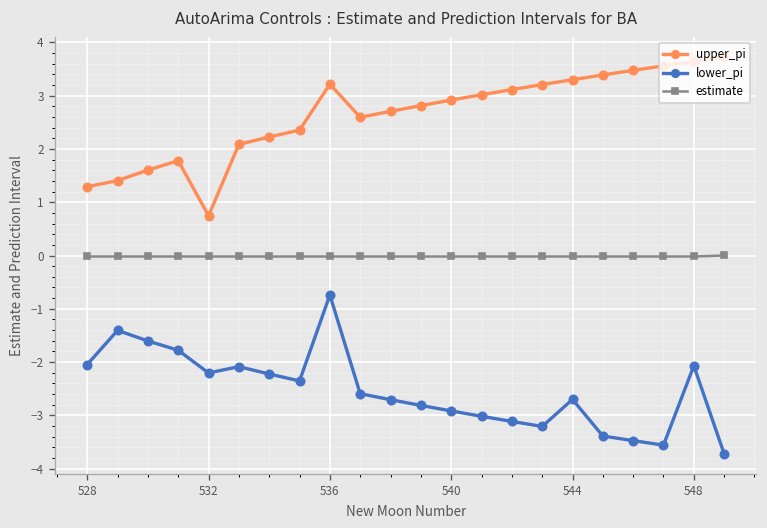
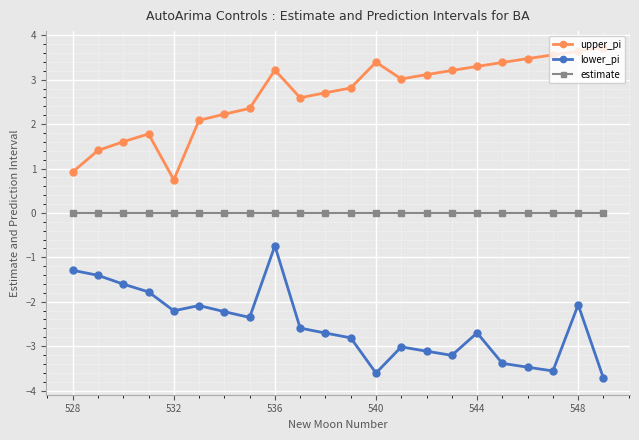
upper_pi, 528: 1.3 -> 0.9
lower_pi, 528: -2.0 -> -1.3
upper_pi, 540: 2.9 -> 3.4
lower_pi, 540: -2.9 -> -3.6
